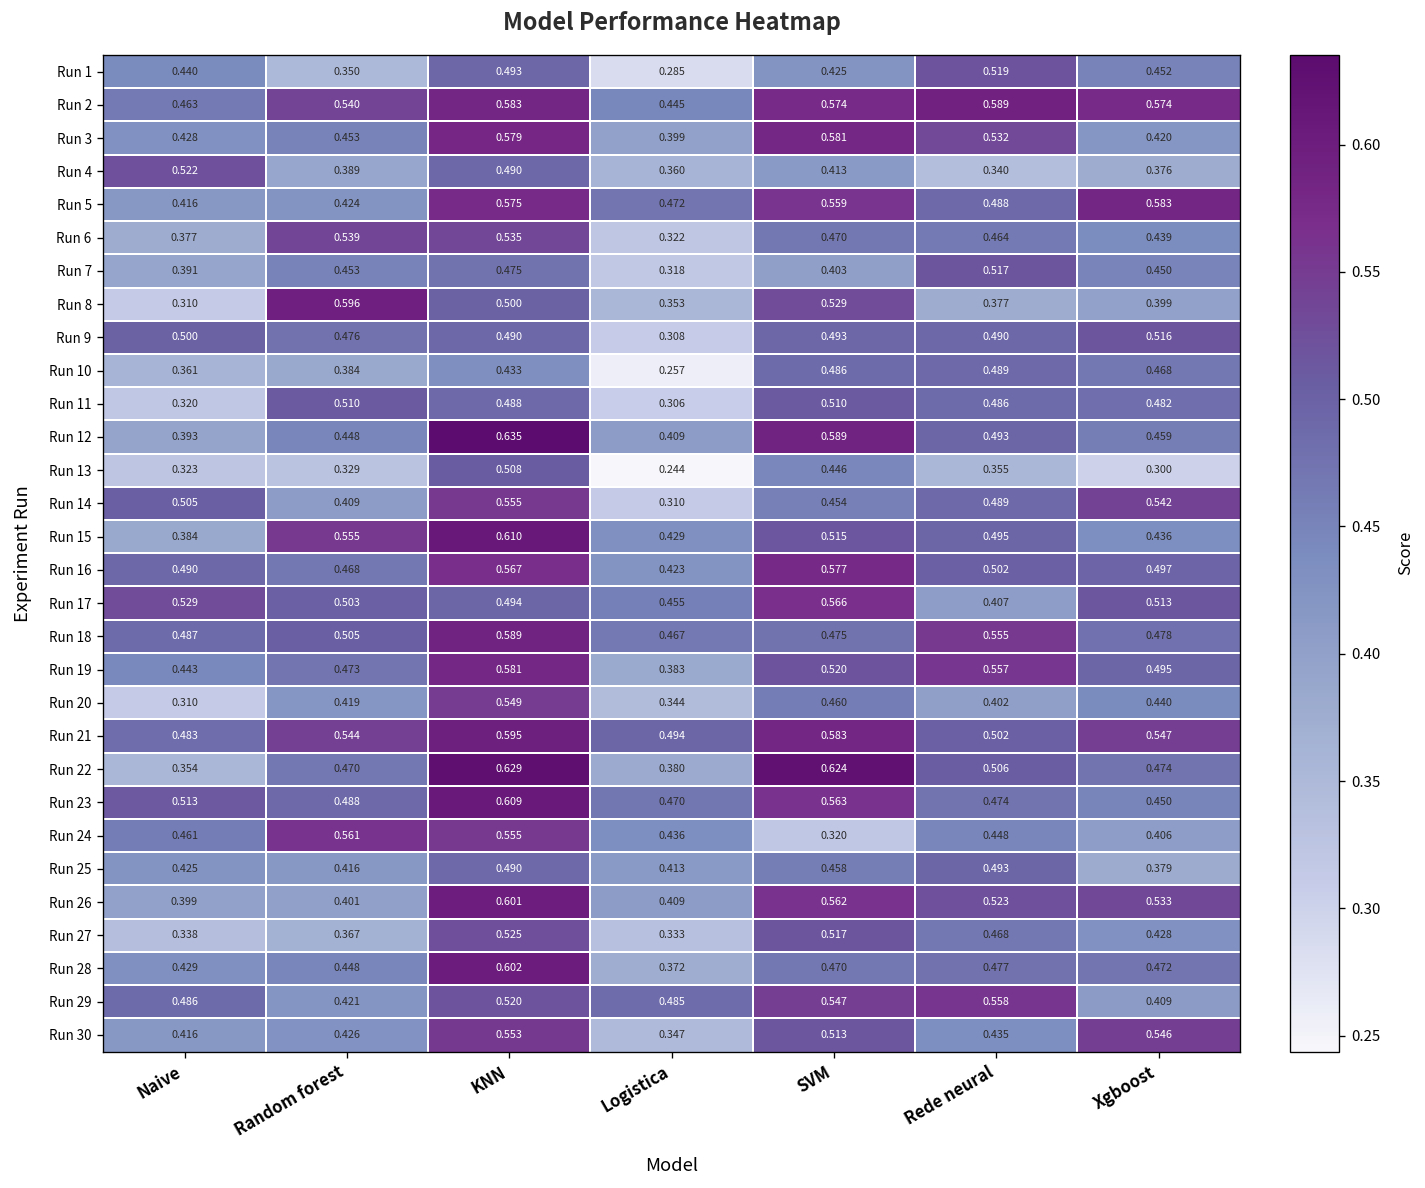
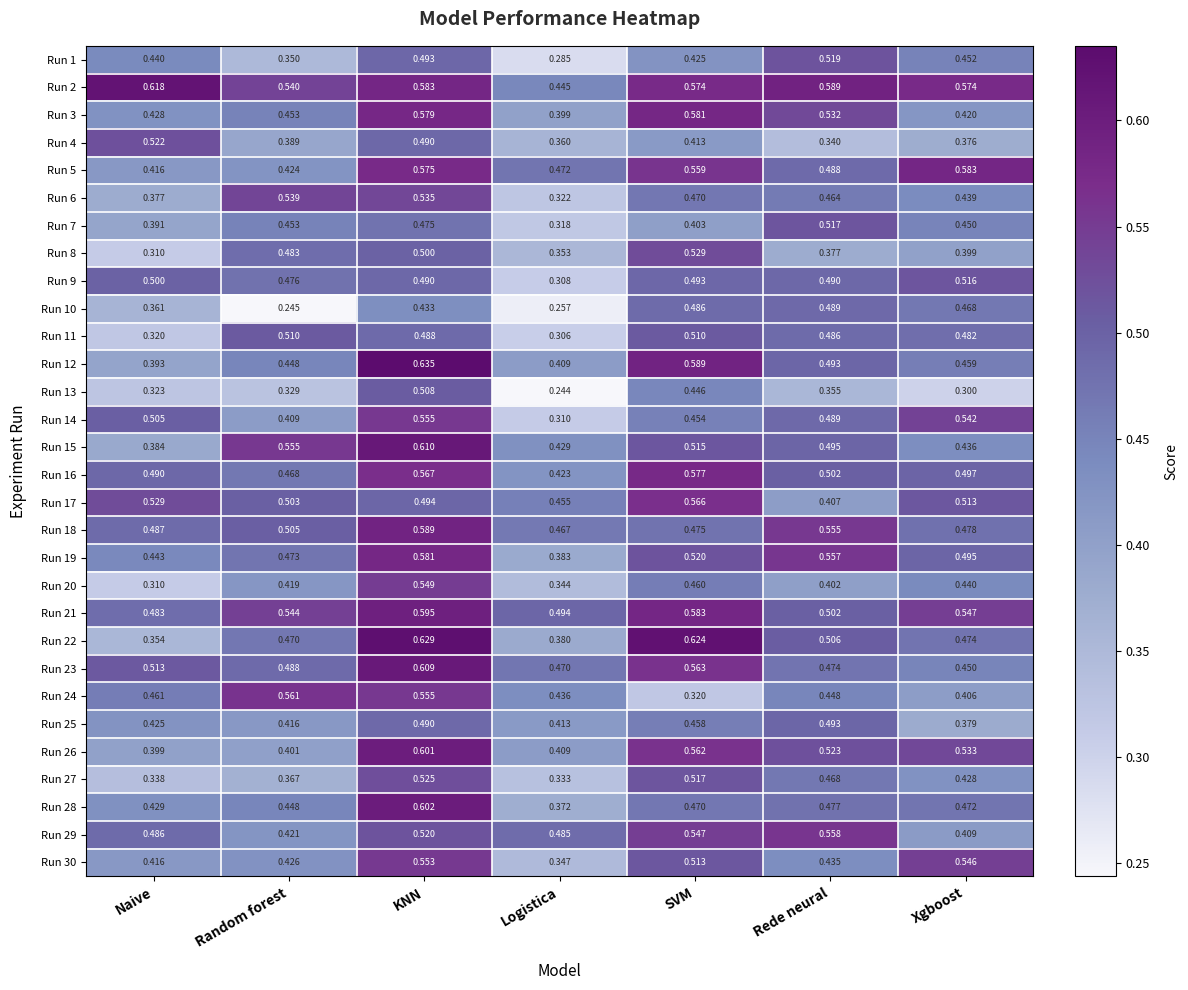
Run 2, Naive: 0.463 -> 0.618
Run 8, Random forest: 0.596 -> 0.483
Run 10, Random forest: 0.384 -> 0.245
